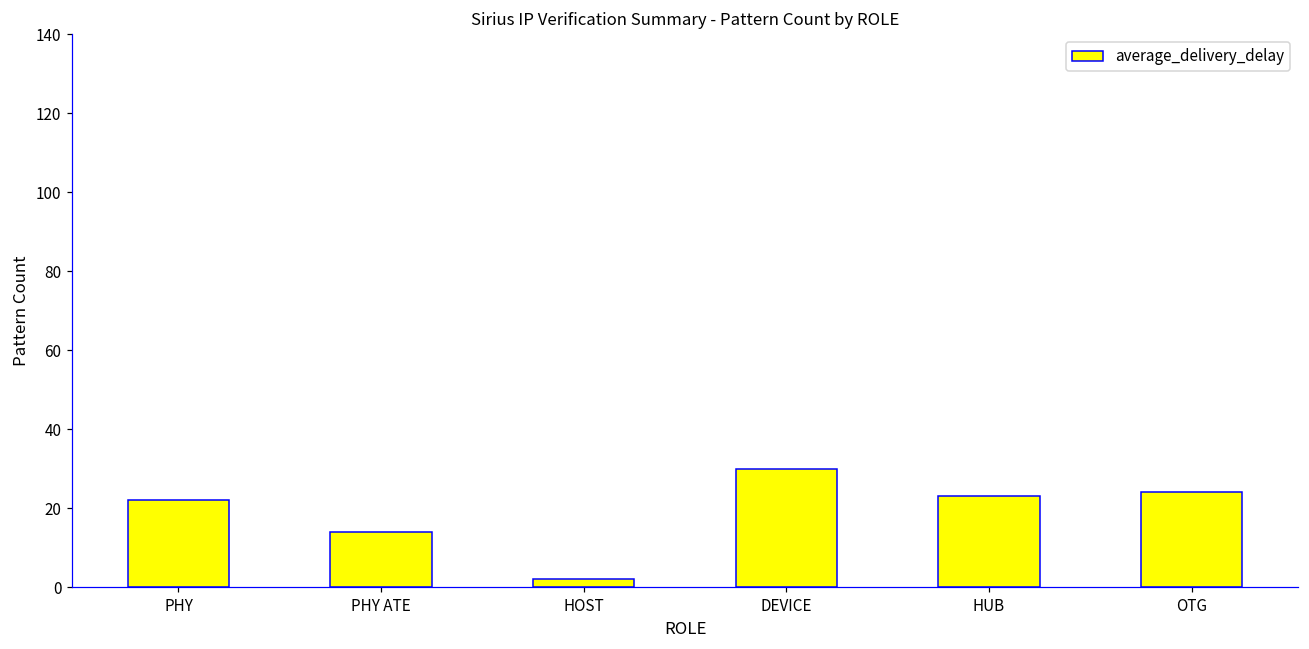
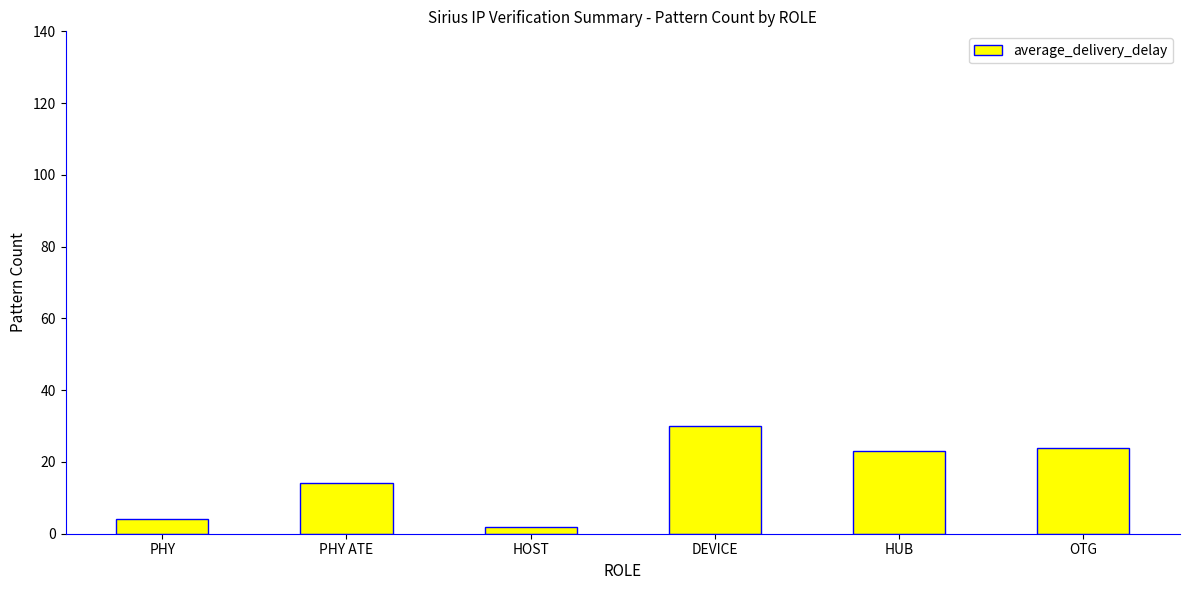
PHY: 22 -> 4
